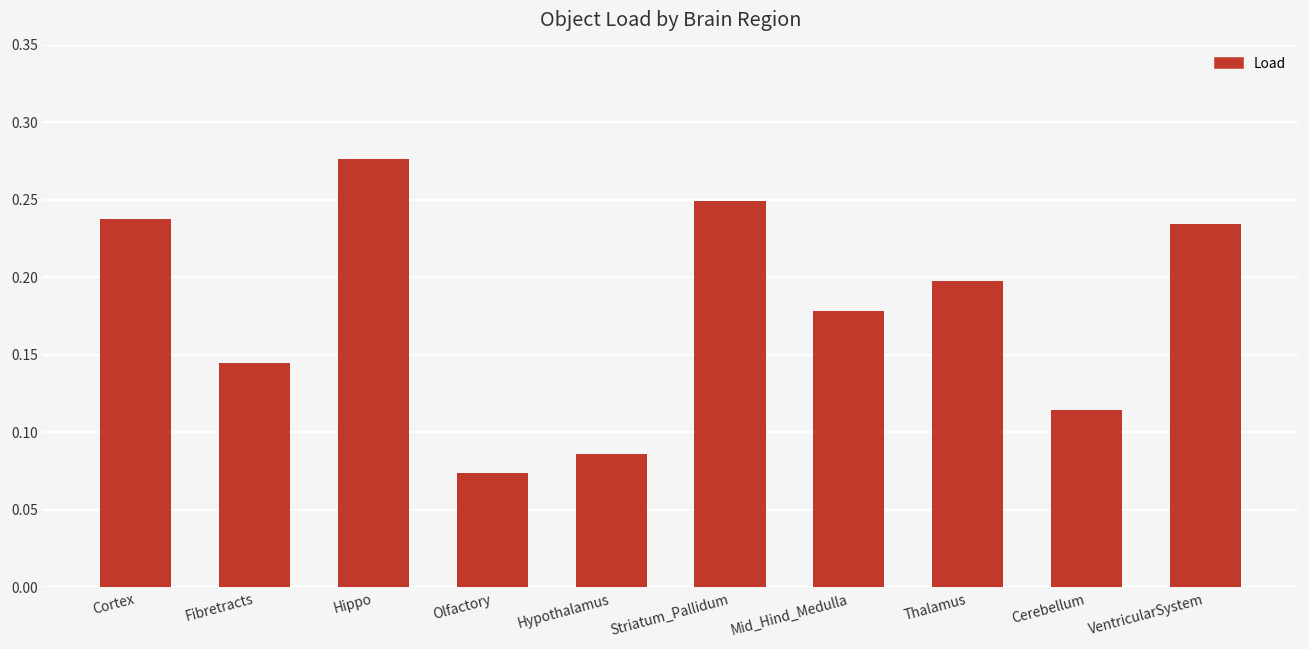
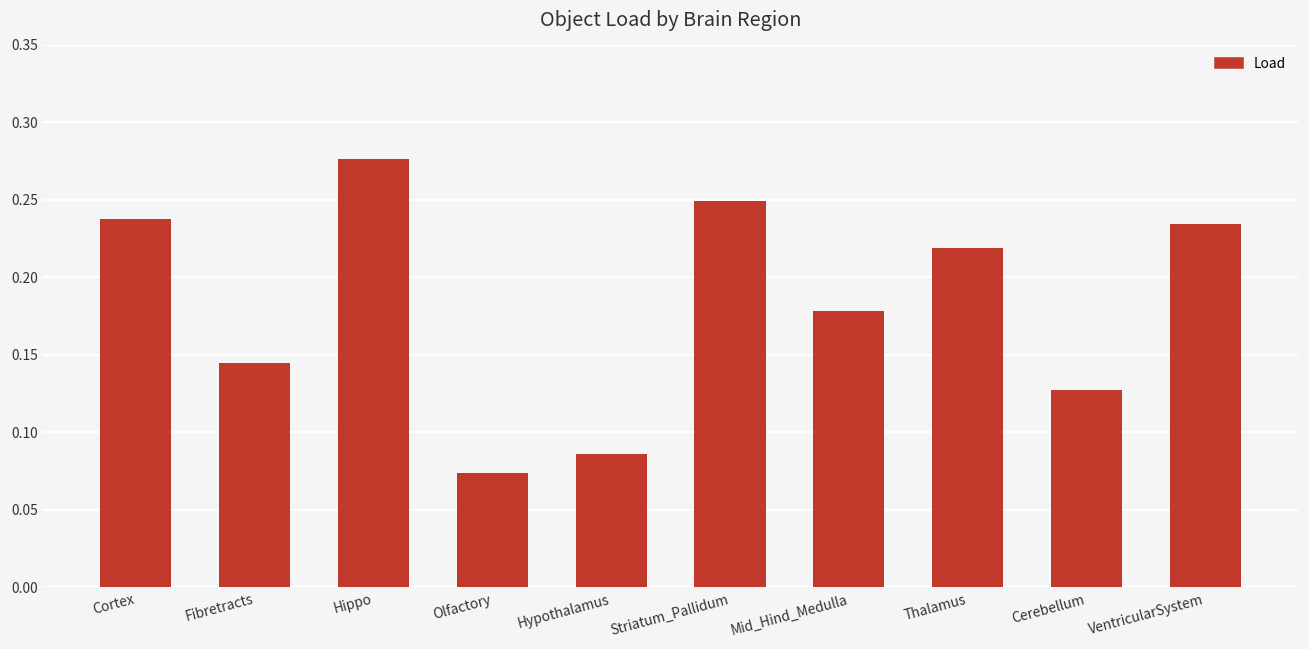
Thalamus: 0.198 -> 0.219
Cerebellum: 0.115 -> 0.127
